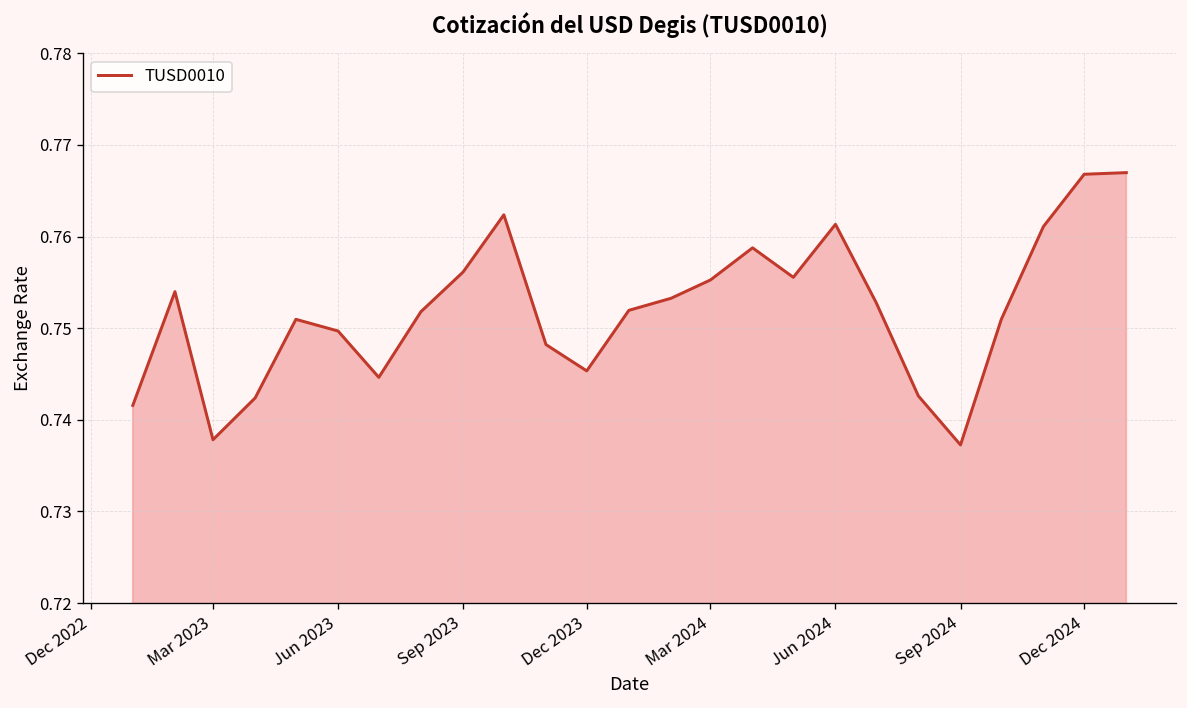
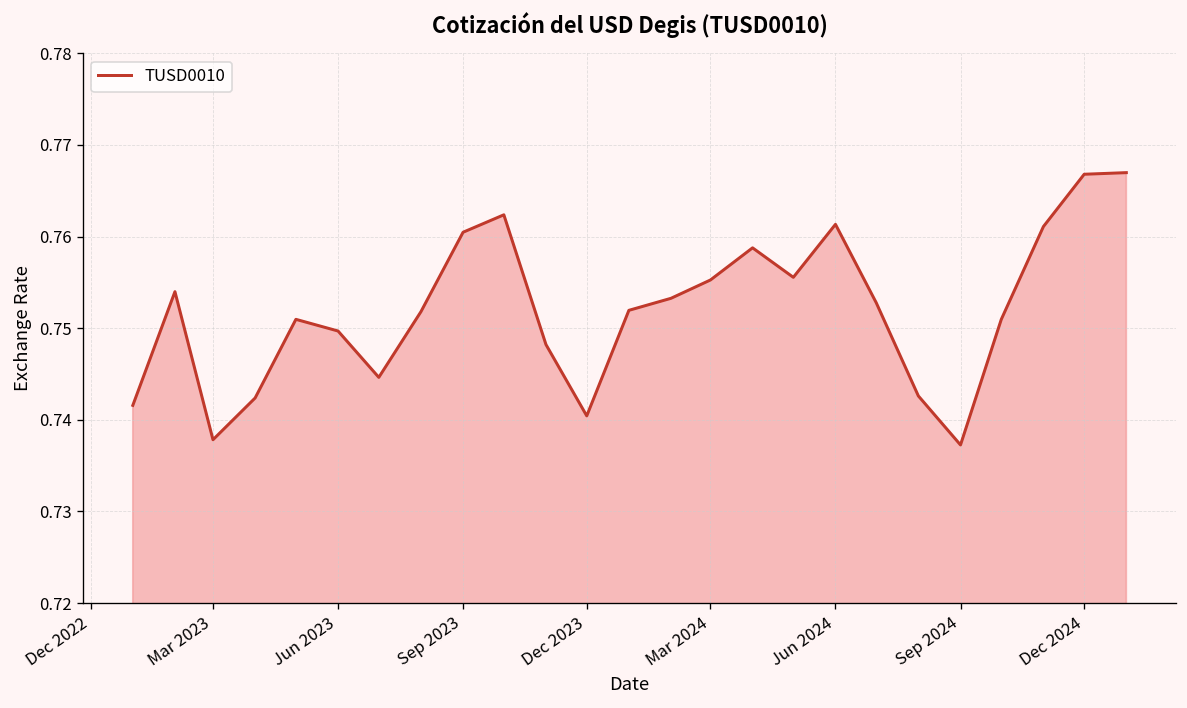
Sep 2023: 0.756 -> 0.760
Dec 2023: 0.745 -> 0.740
